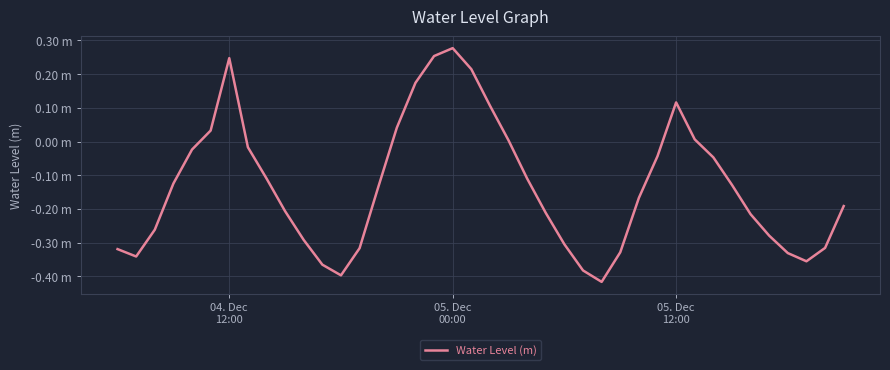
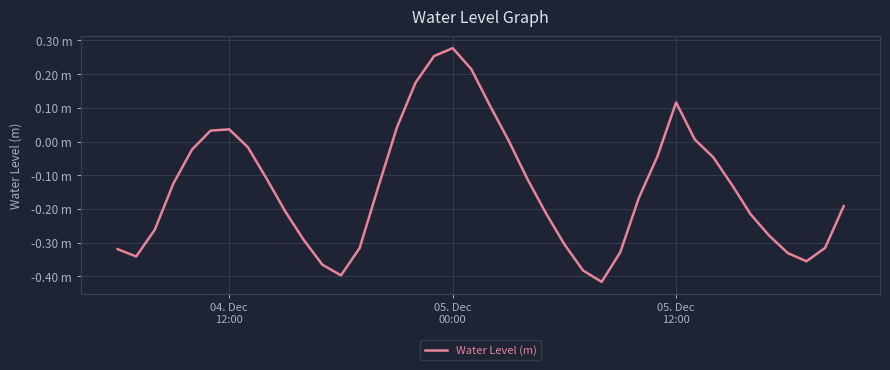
04. Dec 12:00: 0.25 m -> 0.04 m
